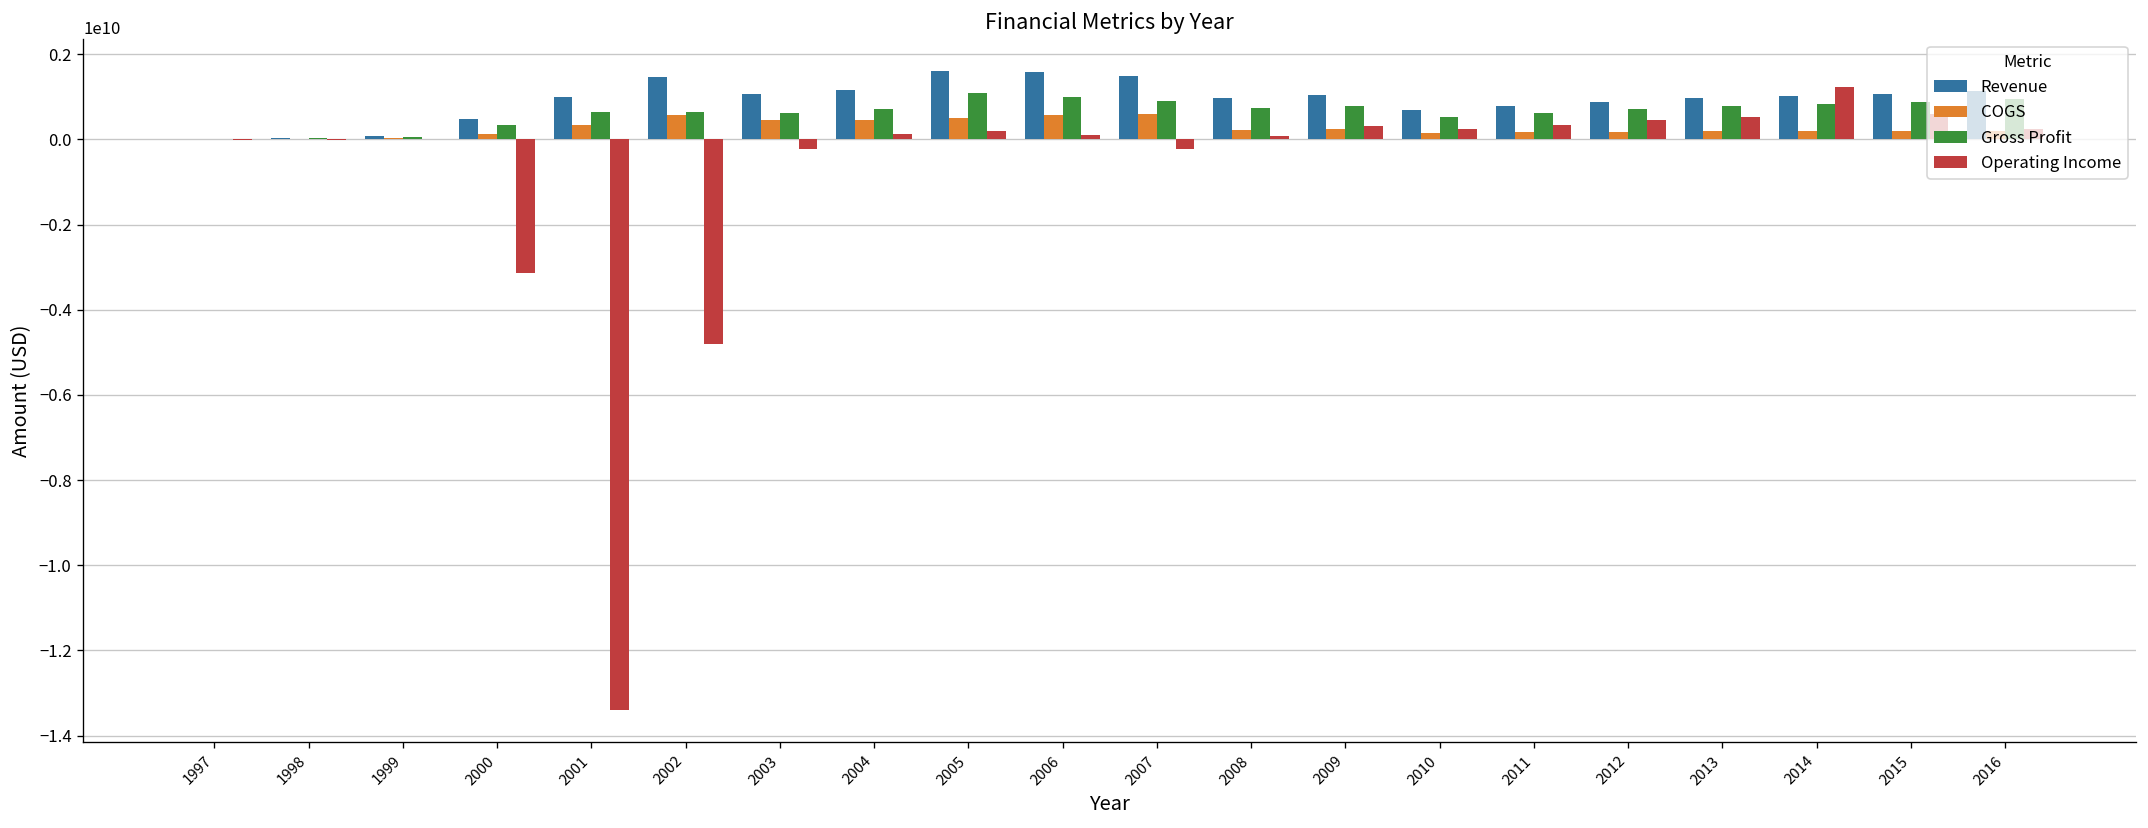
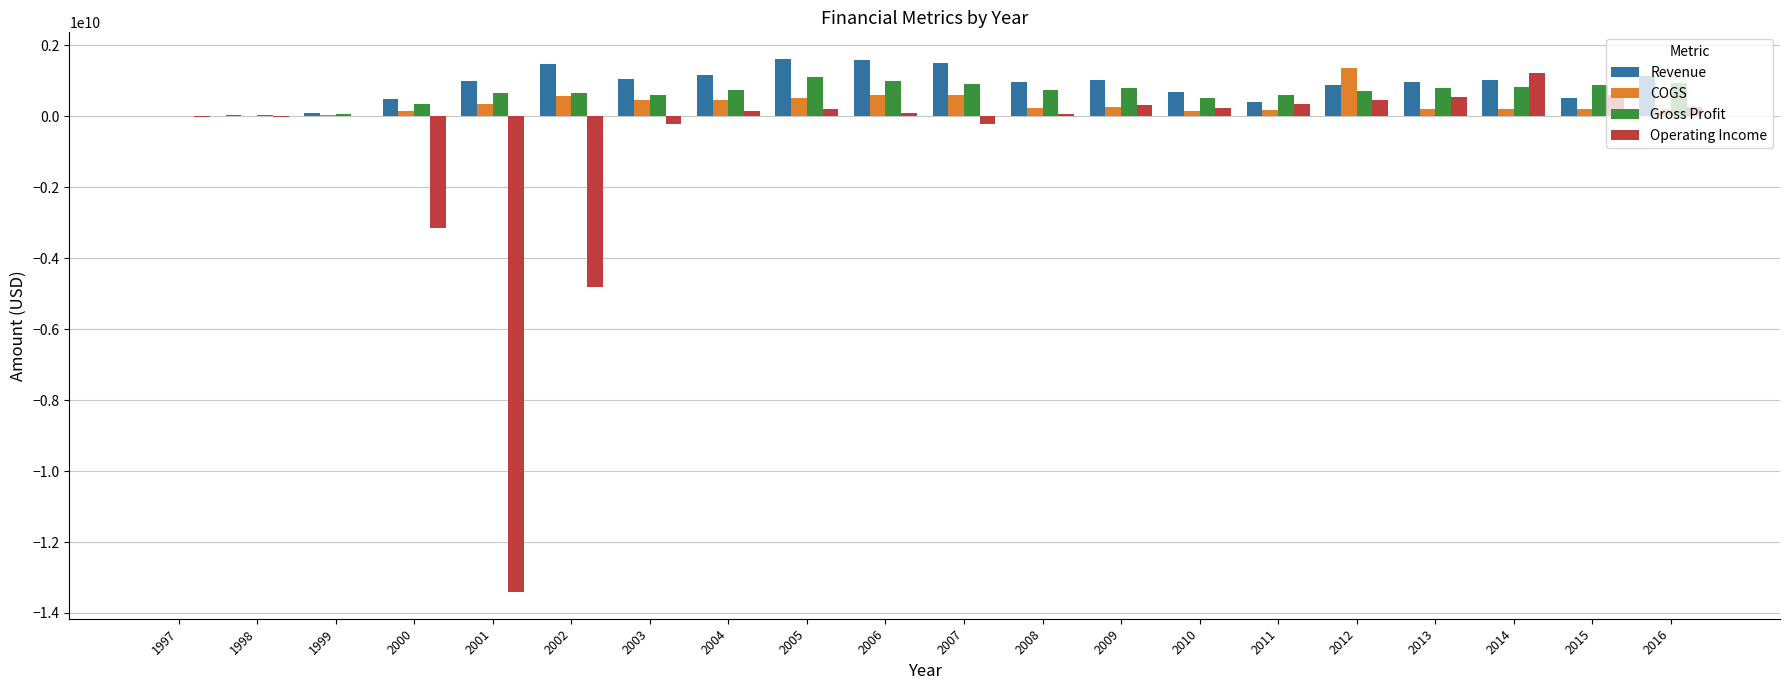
Revenue, 2011: 800000000 -> 400000000
COGS, 2012: 200000000 -> 1400000000
Revenue, 2015: 1100000000 -> 500000000
